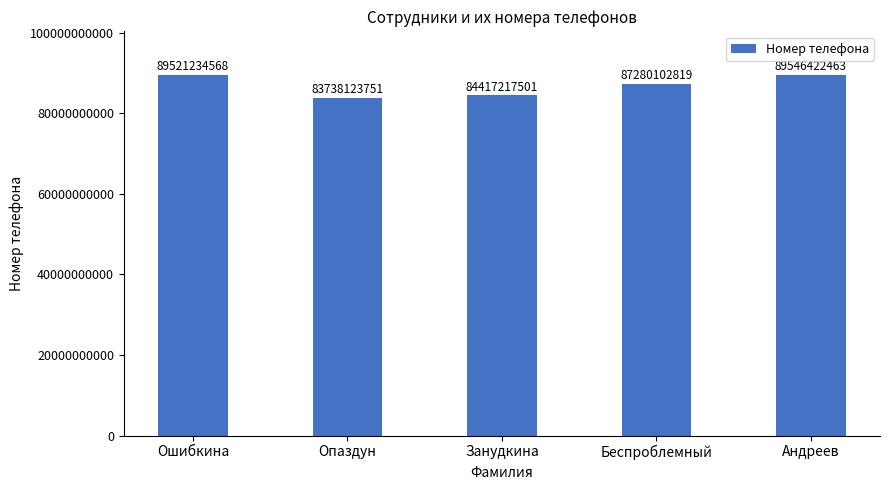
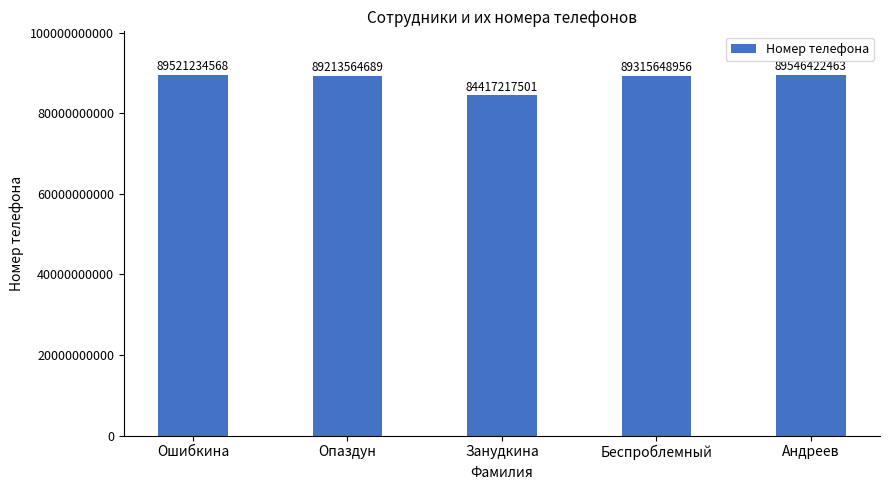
Опаздун: 83738123751 -> 89213564689
Беспроблемный: 87280102819 -> 89315648956
